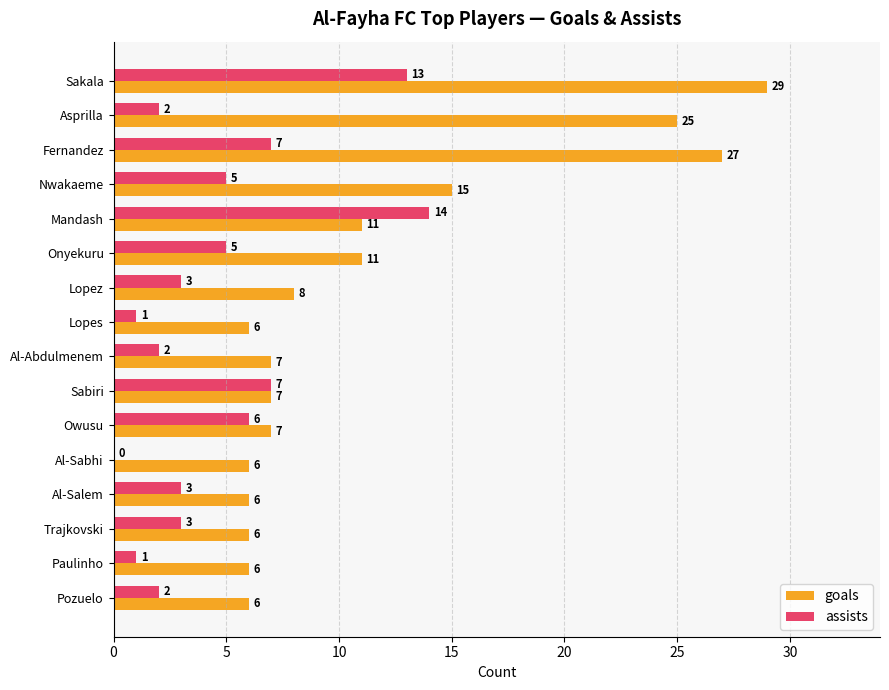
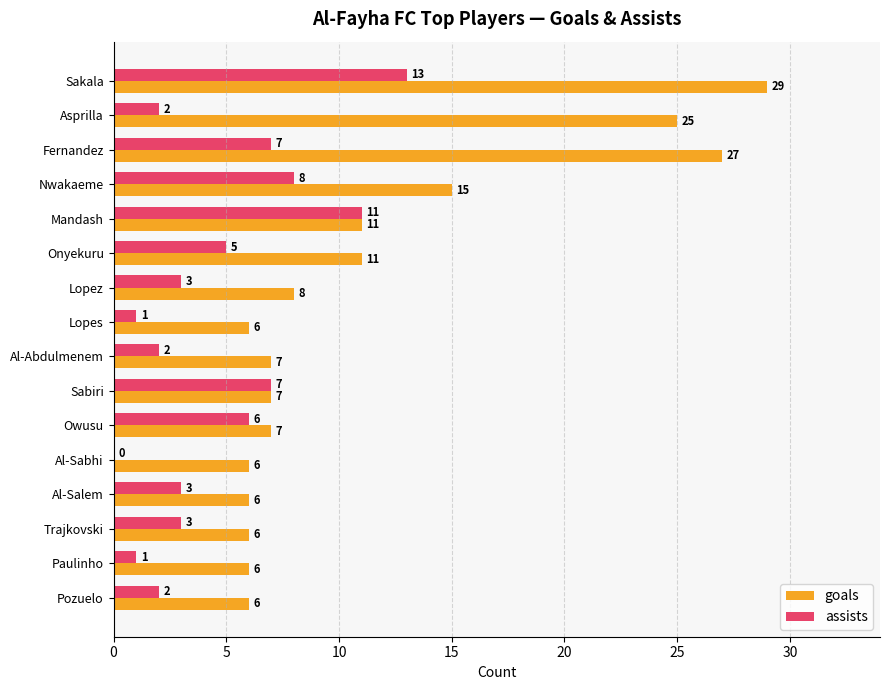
assists, Nwakaeme: 5 -> 8
assists, Mandash: 14 -> 11
